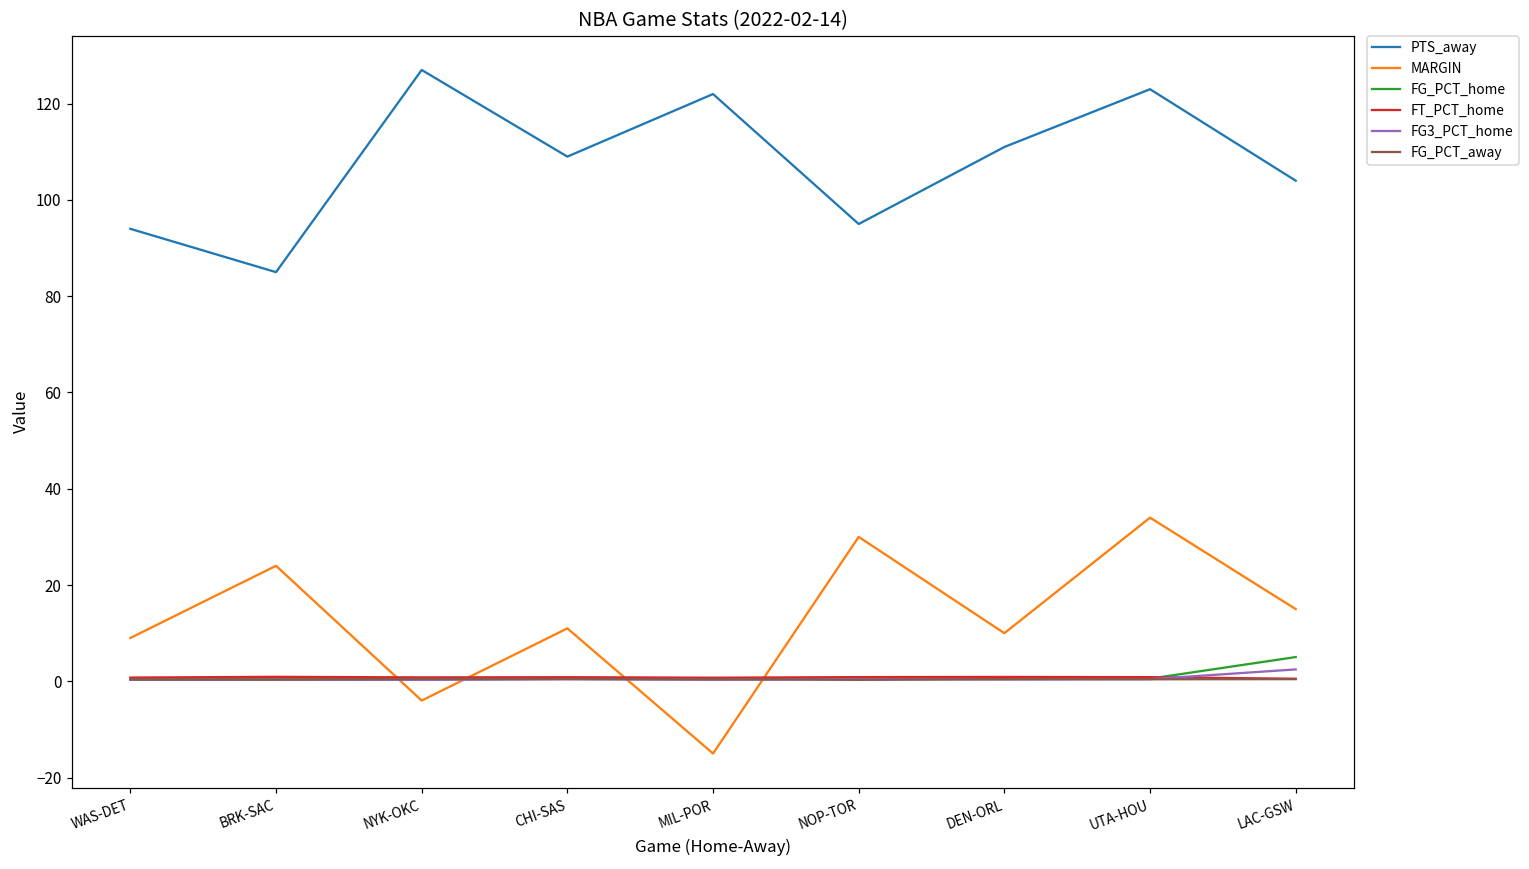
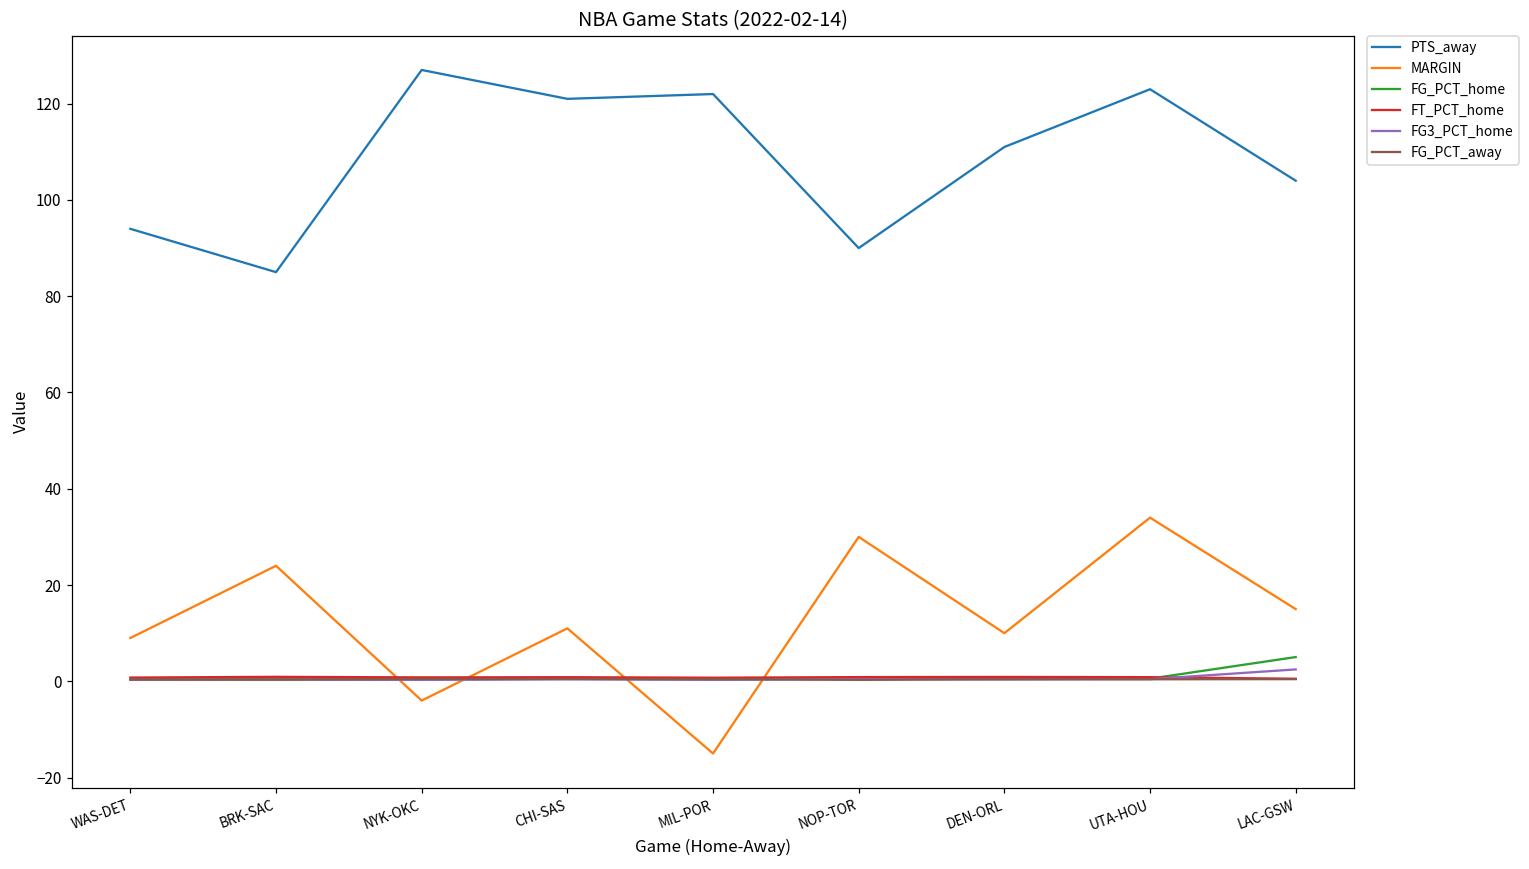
PTS_away, CHI-SAS: 109 -> 121
PTS_away, NOP-TOR: 95 -> 90
